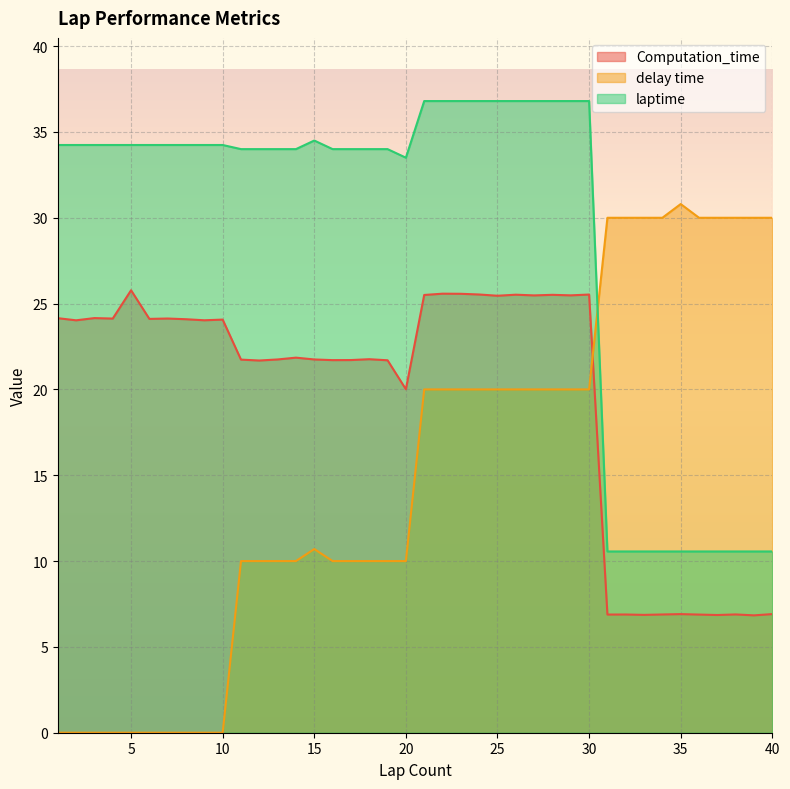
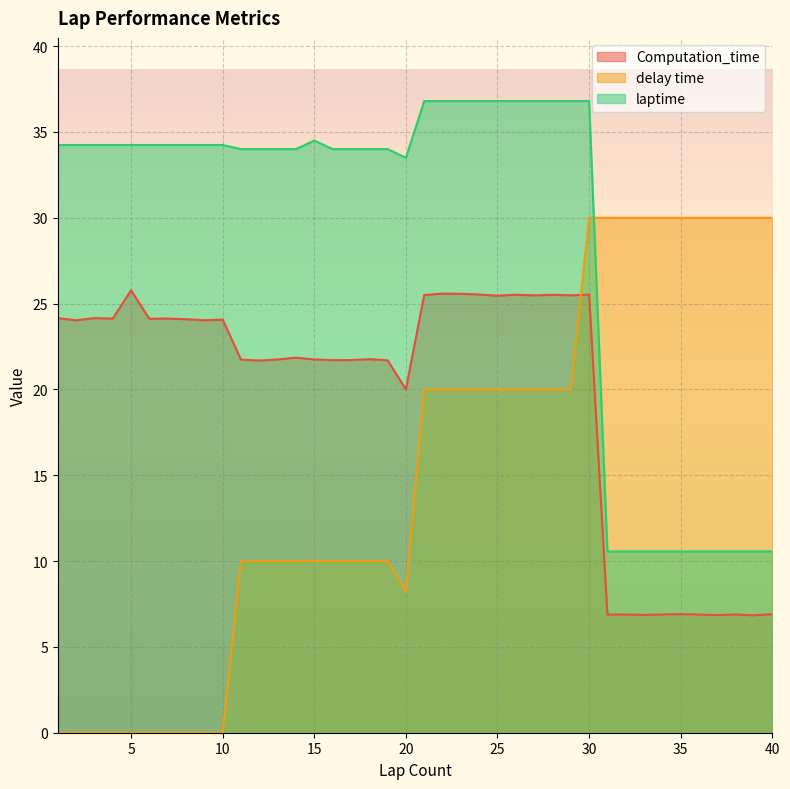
delay time, 15: 10.7 -> 10.0
delay time, 20: 10.0 -> 8.2
delay time, 30: 20 -> 30
delay time, 35: 30.8 -> 30.0
